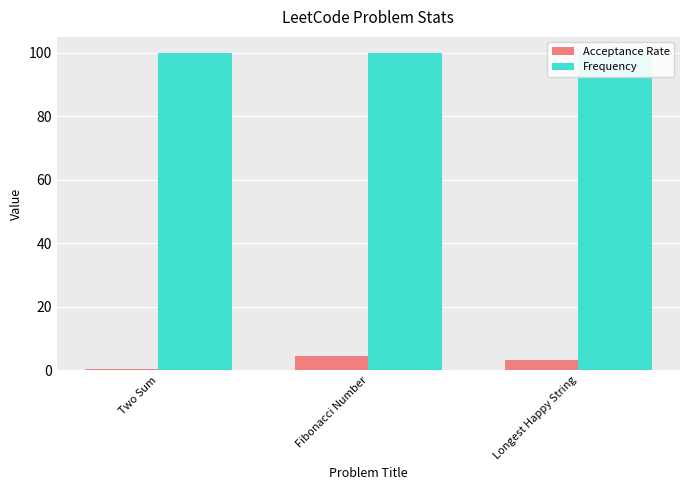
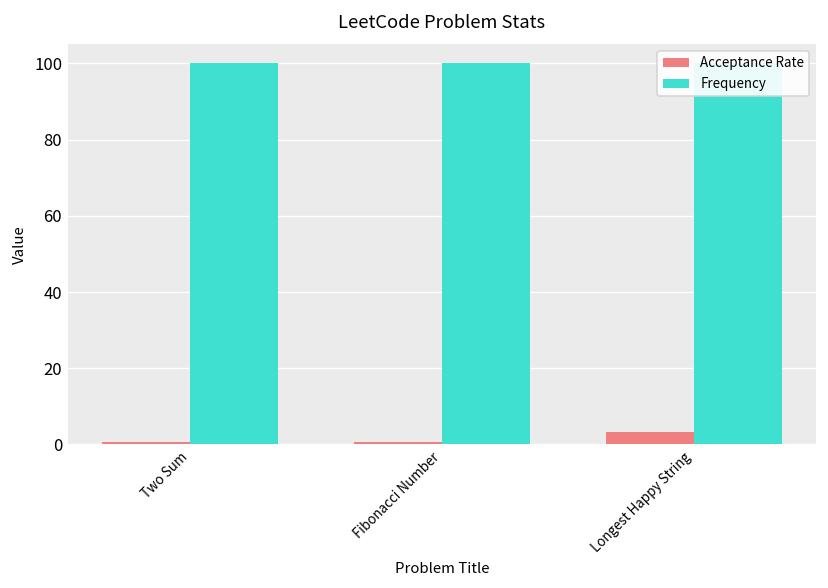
Acceptance Rate, Fibonacci Number: 5 -> 1
